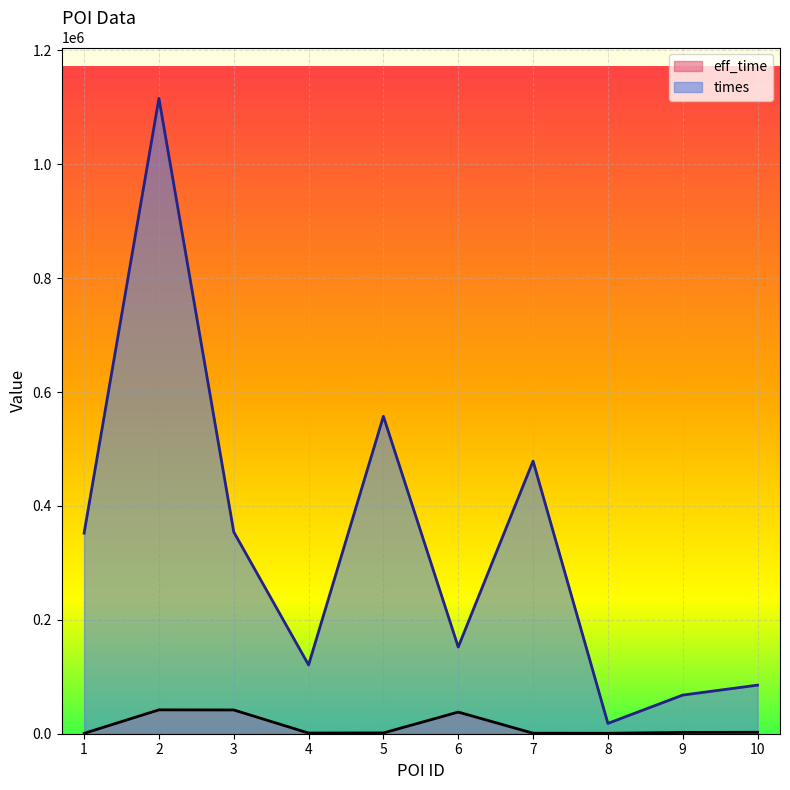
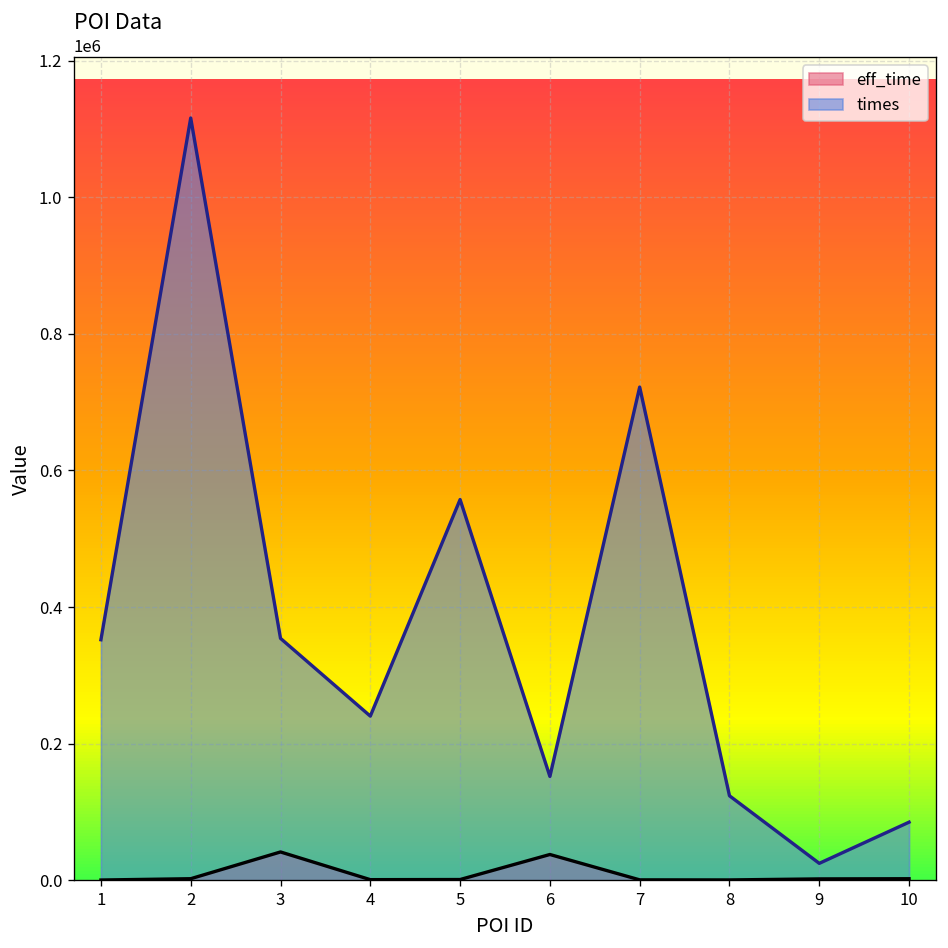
eff_time, 2: 40000 -> 0
times, 4: 120000 -> 240000
times, 7: 480000 -> 720000
times, 8: 20000 -> 120000
times, 9: 70000 -> 30000
